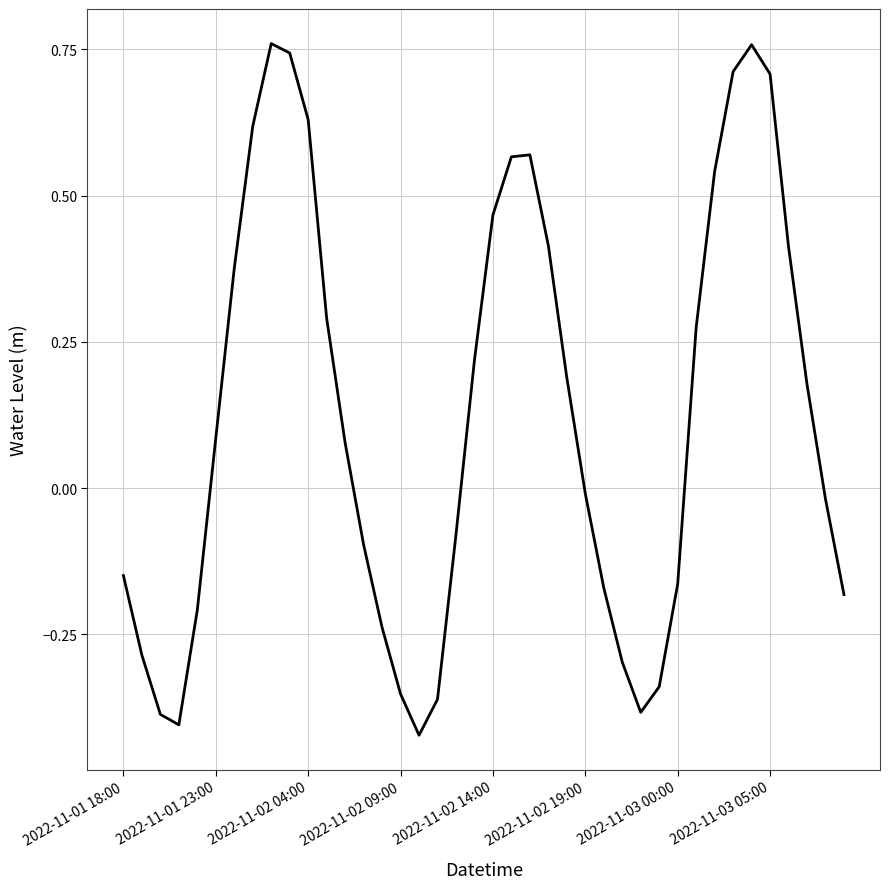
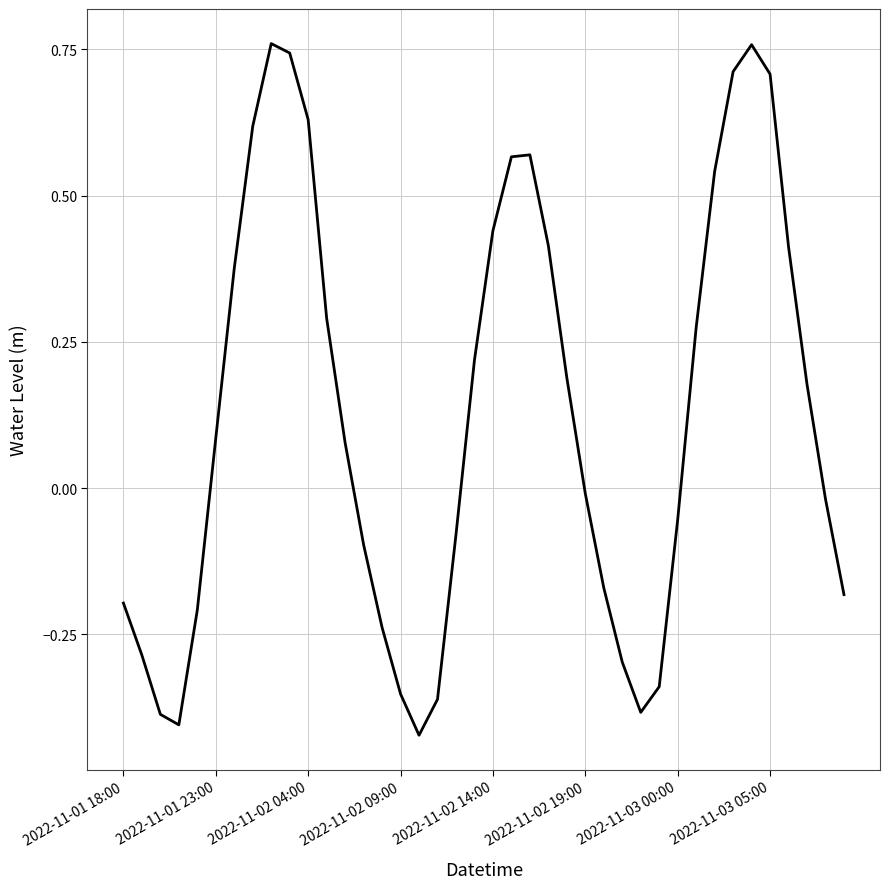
2022-11-01 18:00: -0.15 -> -0.20
2022-11-02 14:00: 0.47 -> 0.44
2022-11-03 00:00: -0.16 -> -0.05
